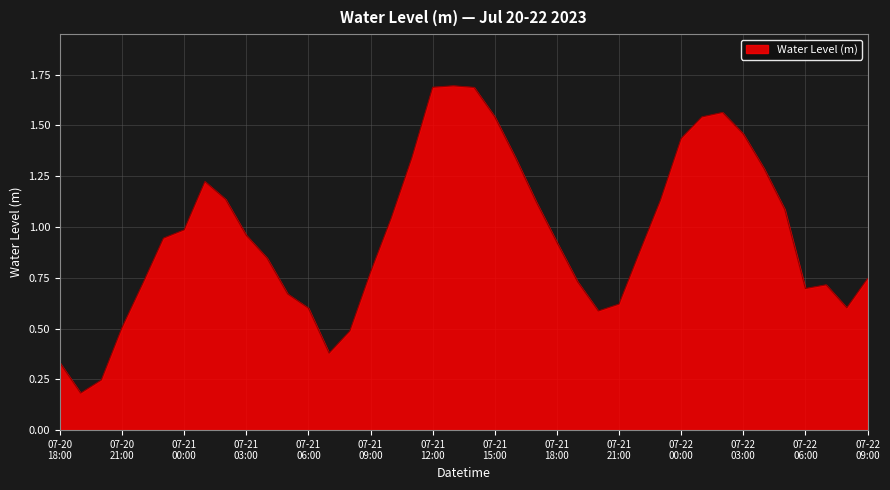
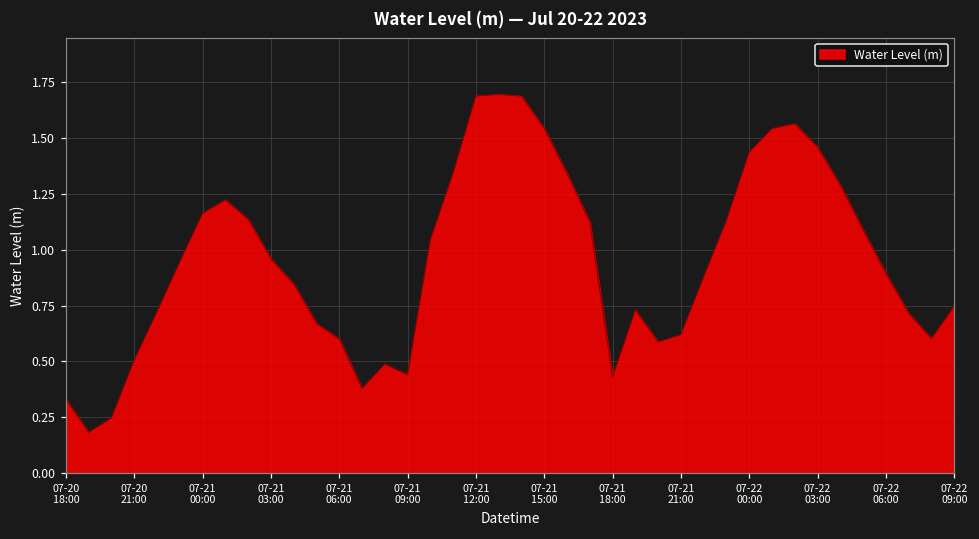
07-21 00:00: 0.99 -> 1.16
07-21 09:00: 0.78 -> 0.44
07-21 18:00: 0.92 -> 0.43
07-22 06:00: 0.70 -> 0.89
